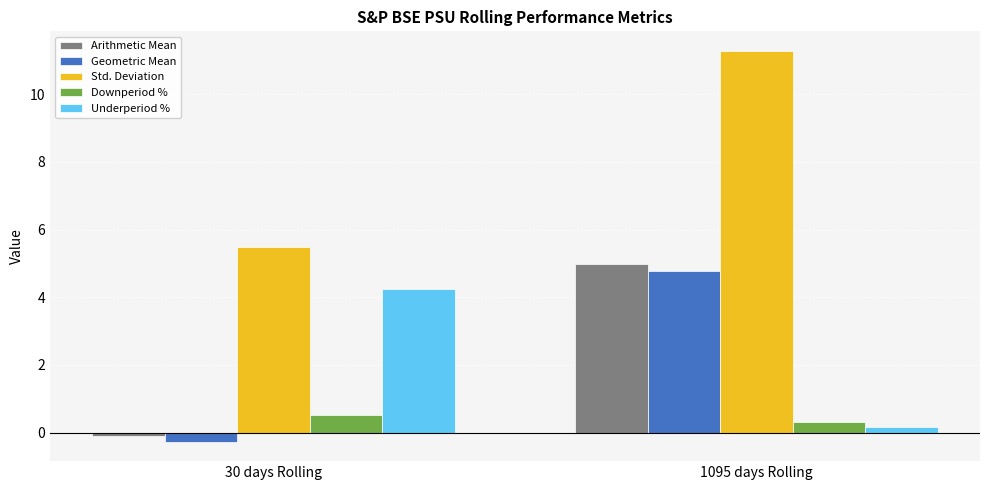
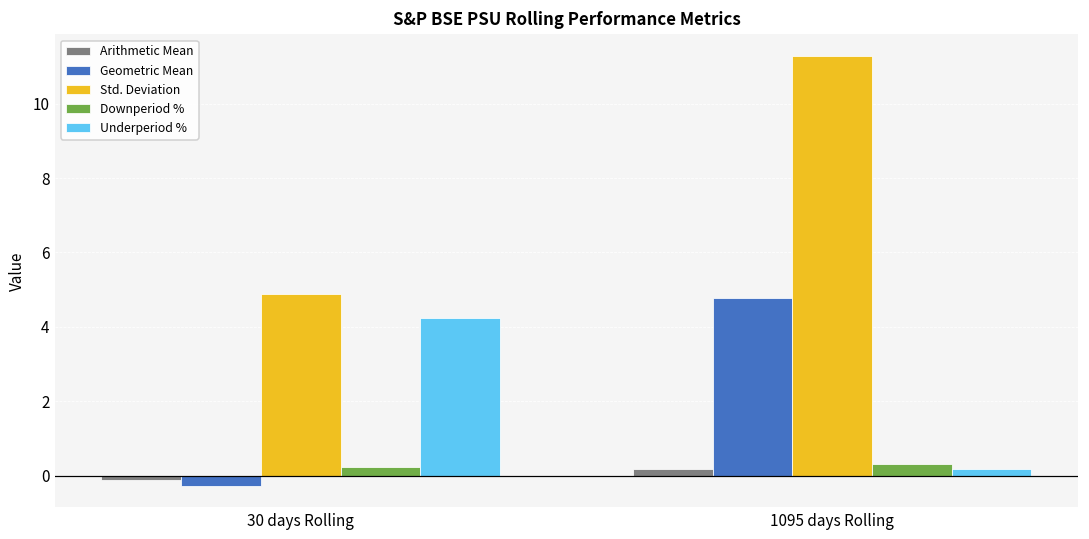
Std. Deviation, 30 days Rolling: 5.5 -> 4.9
Downperiod %, 30 days Rolling: 0.5 -> 0.3
Arithmetic Mean, 1095 days Rolling: 5.0 -> 0.2
